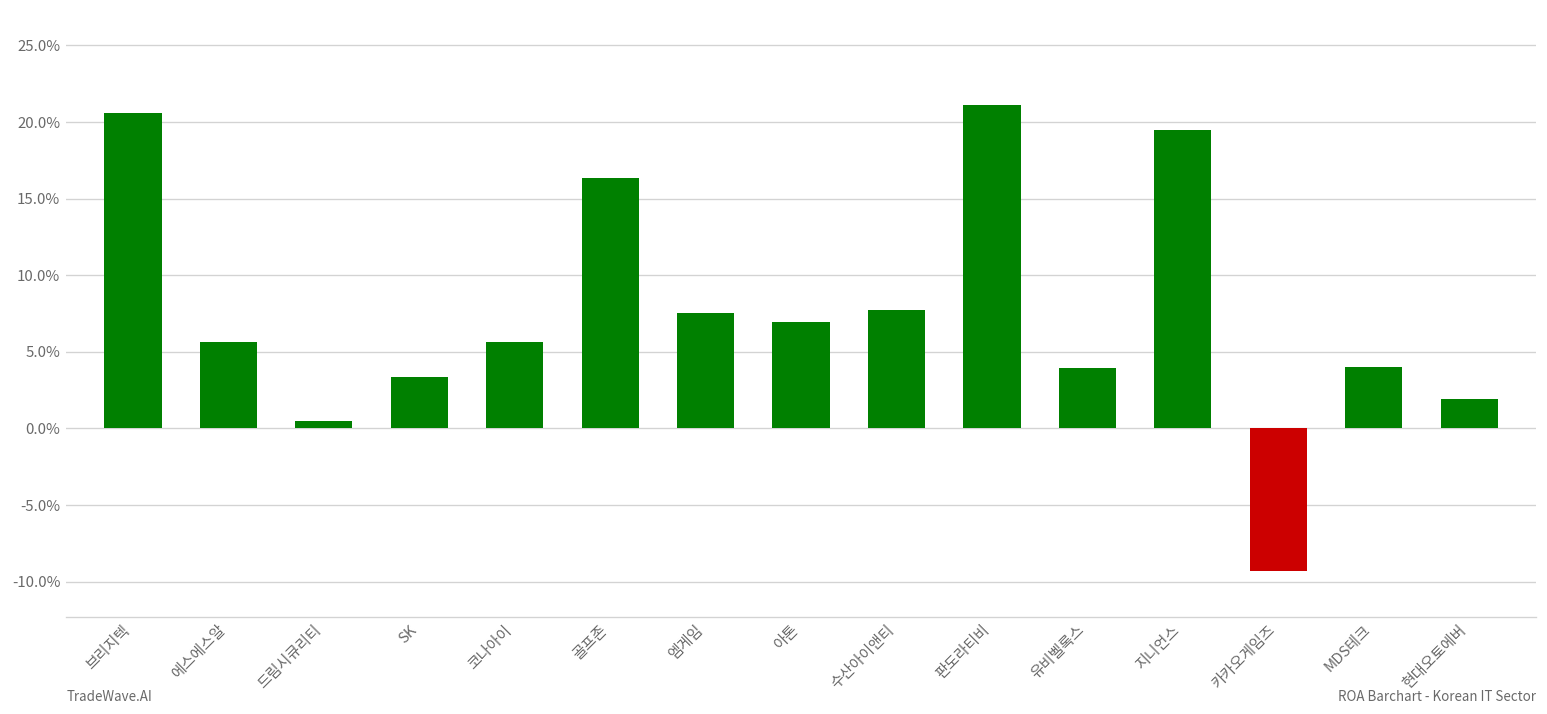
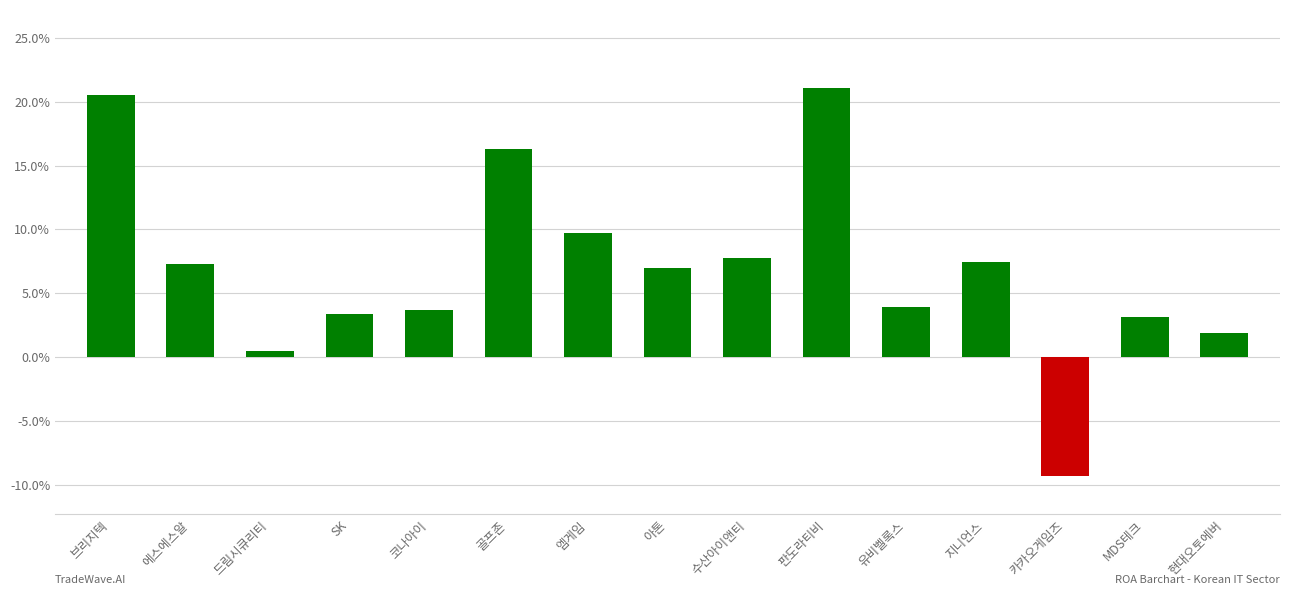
에스에스알: 5.7% -> 7.3%
코나아이: 5.7% -> 3.7%
엠게임: 7.6% -> 9.7%
지니언스: 19.5% -> 7.4%
MDS테크: 4.0% -> 3.2%
